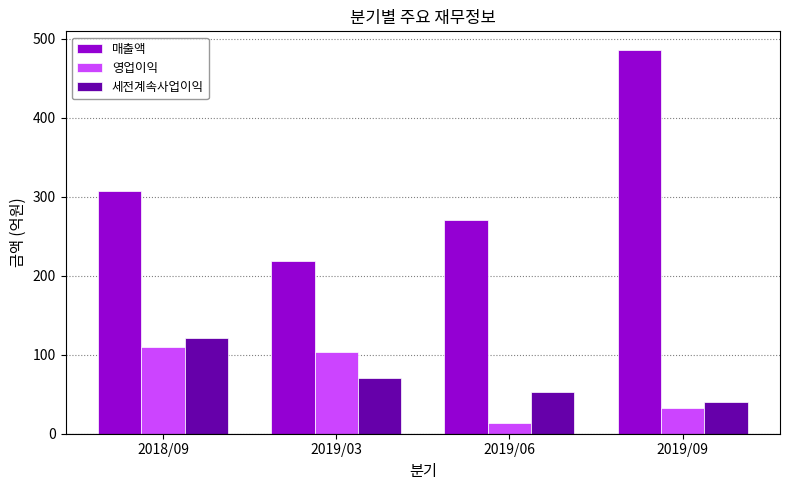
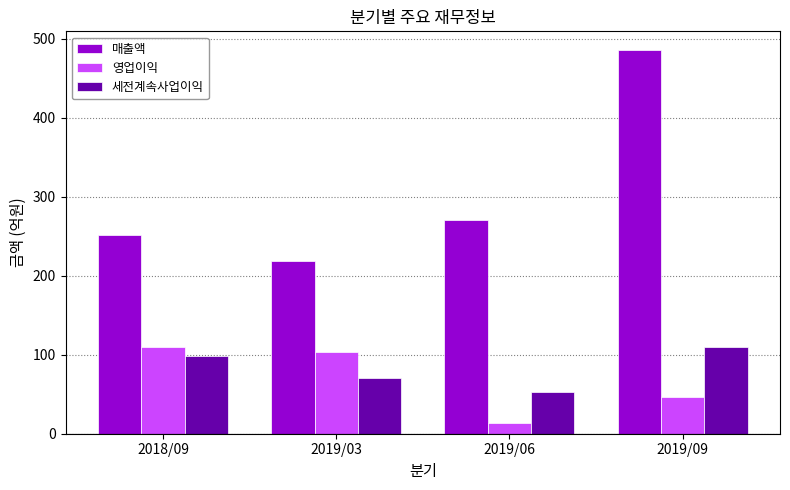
매출액, 2018/09: 310 -> 250
세전계속사업이익, 2018/09: 120 -> 100
영업이익, 2019/09: 30 -> 50
세전계속사업이익, 2019/09: 40 -> 110
